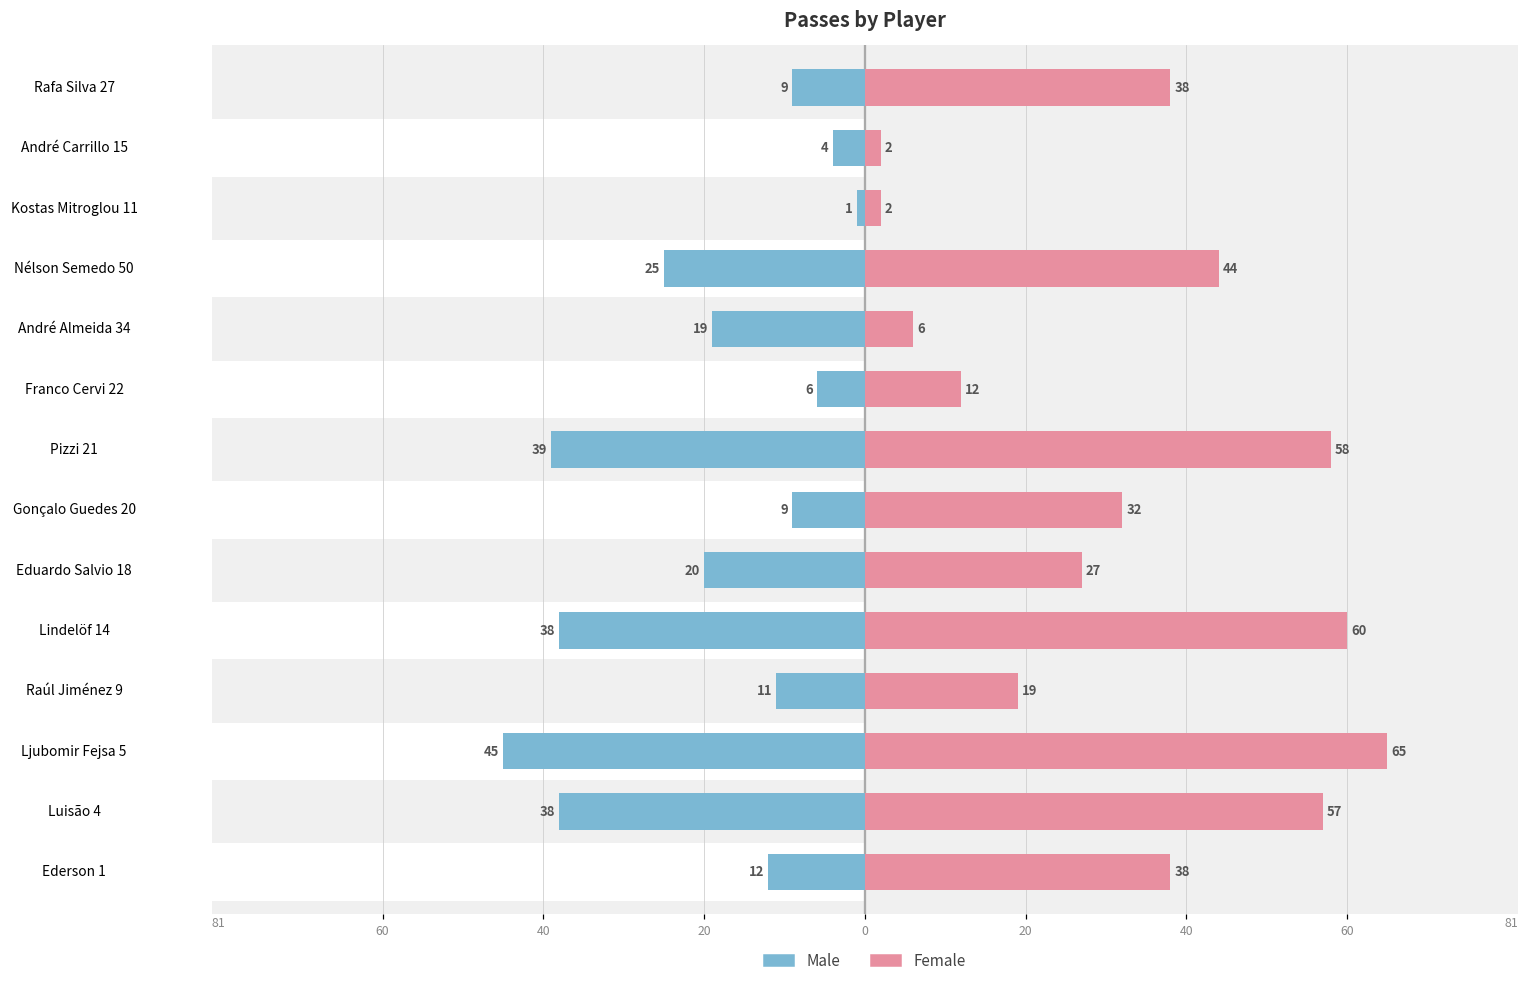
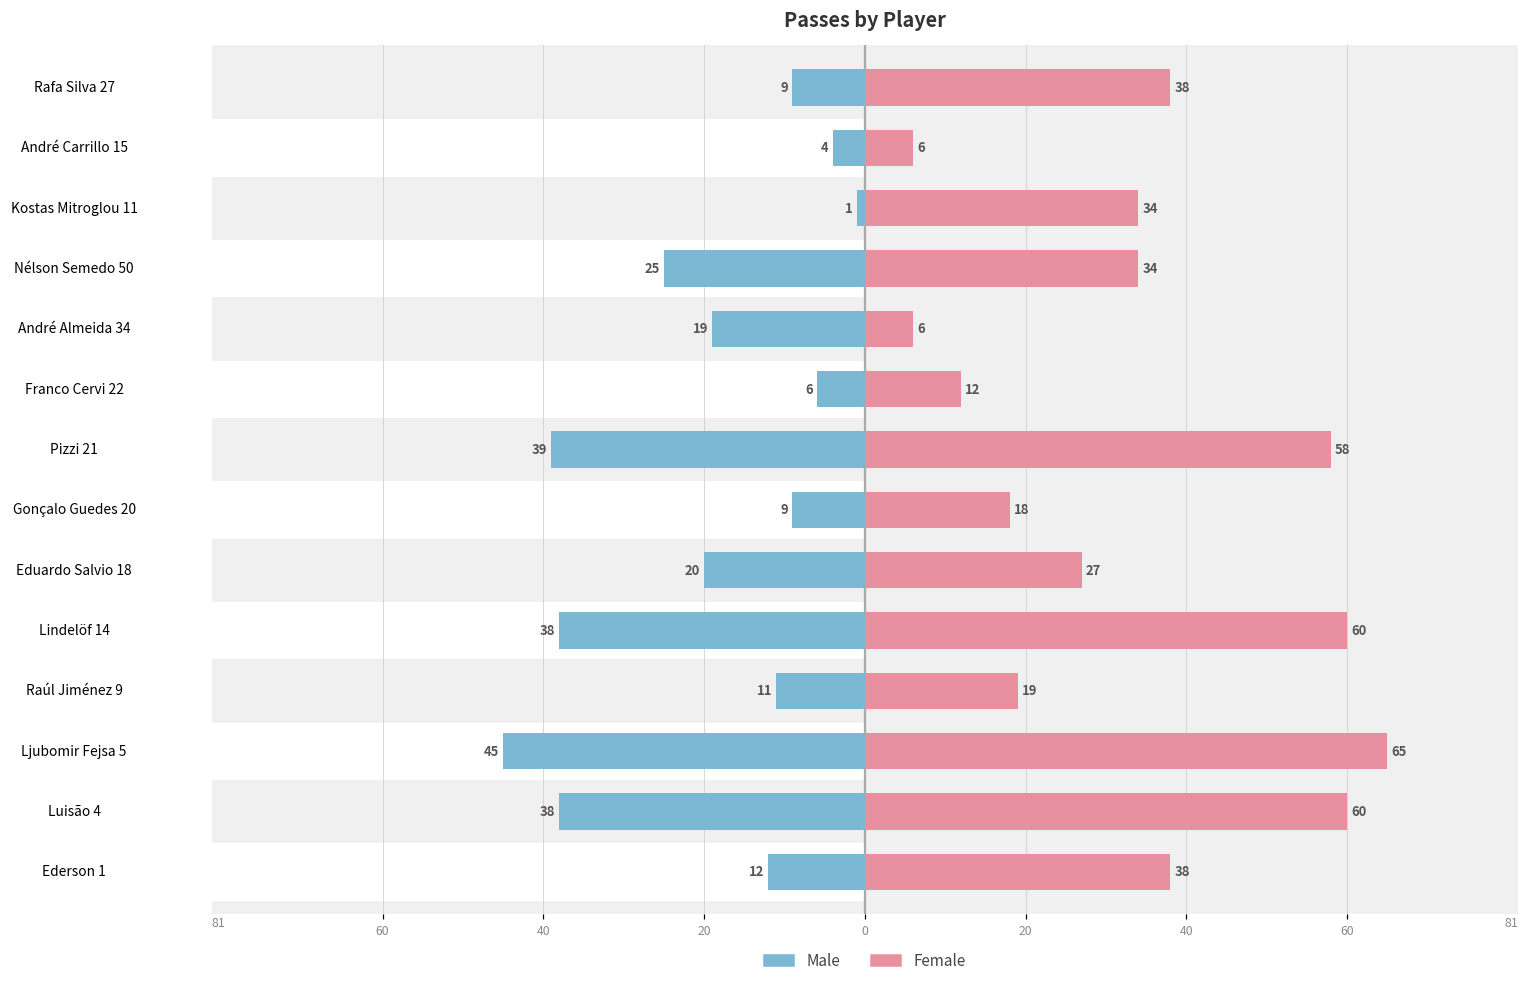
Female, André Carrillo 15: 2 -> 6
Female, Kostas Mitroglou 11: 2 -> 34
Female, Nélson Semedo 50: 44 -> 34
Female, Gonçalo Guedes 20: 32 -> 18
Female, Luisão 4: 57 -> 60
